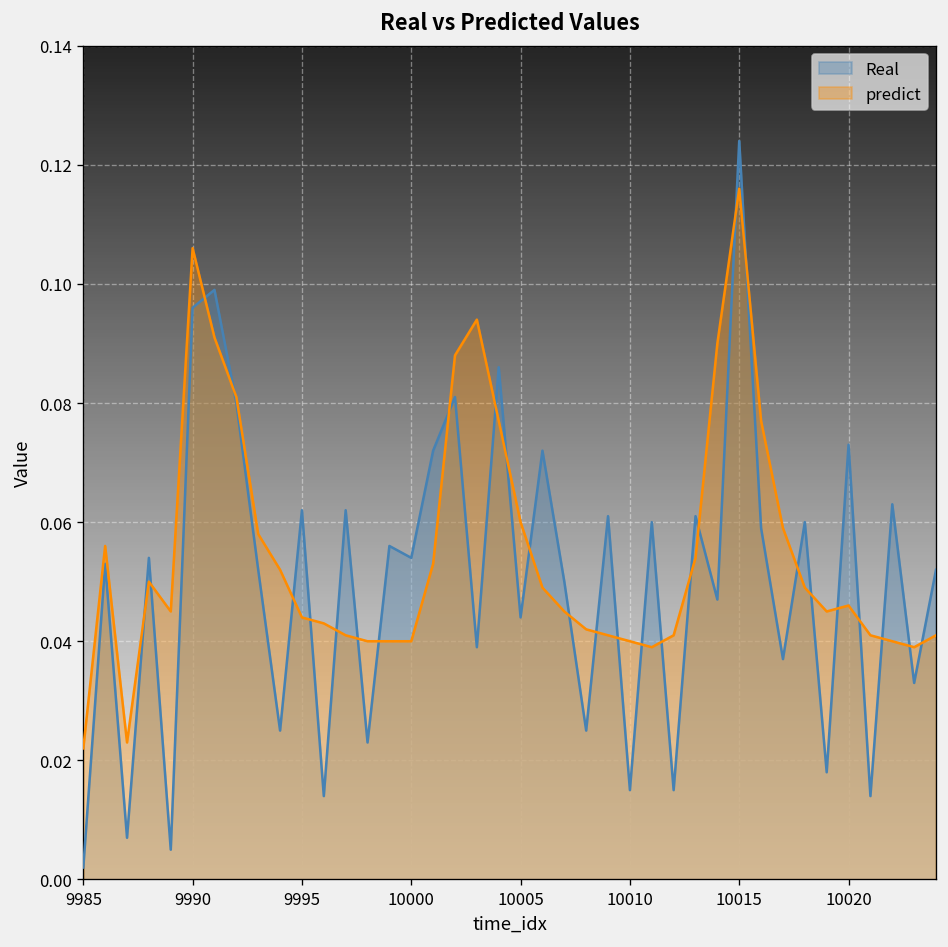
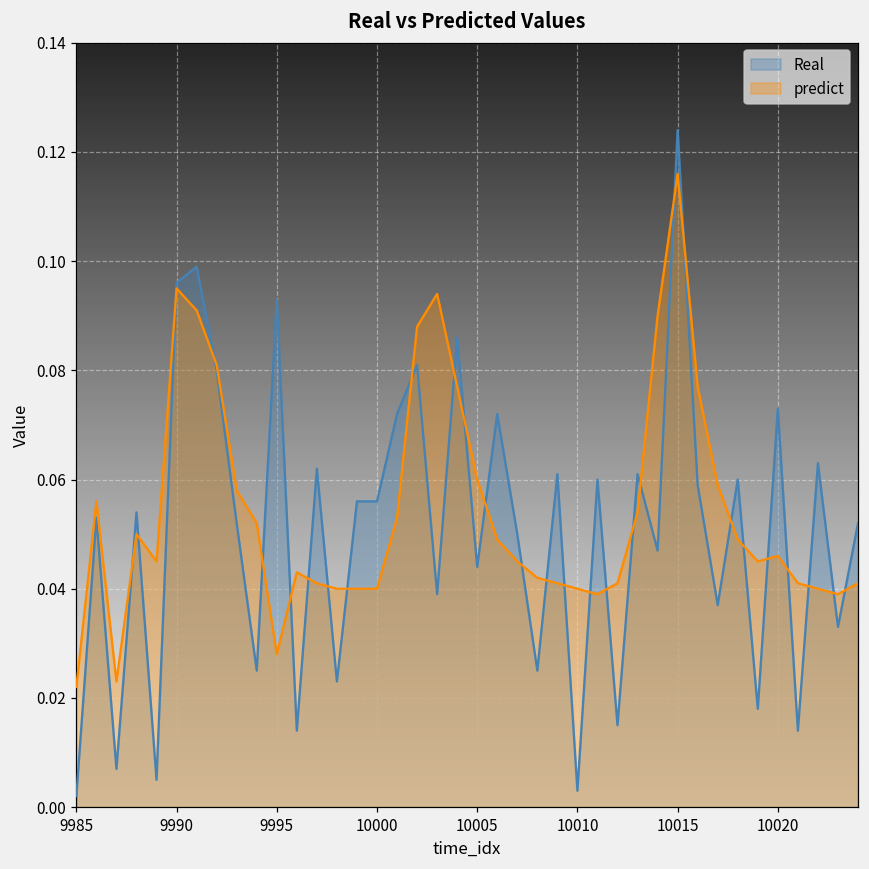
predict, 9990: 0.106 -> 0.095
Real, 9995: 0.062 -> 0.093
predict, 9995: 0.044 -> 0.028
Real, 10000: 0.054 -> 0.056
Real, 10010: 0.015 -> 0.003
